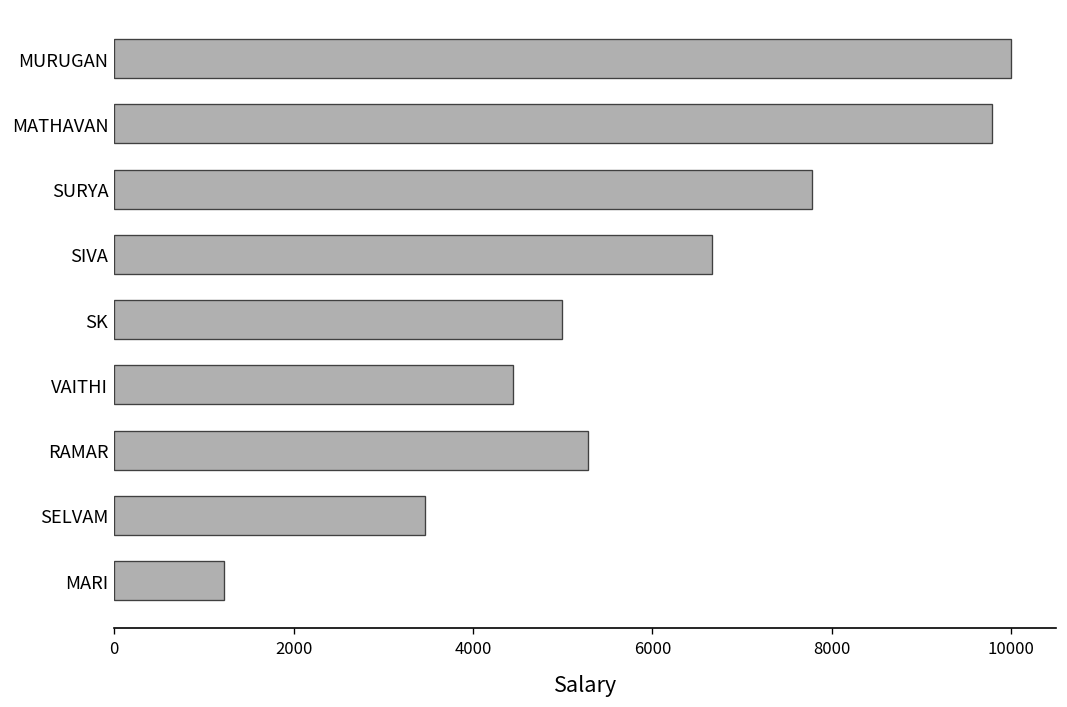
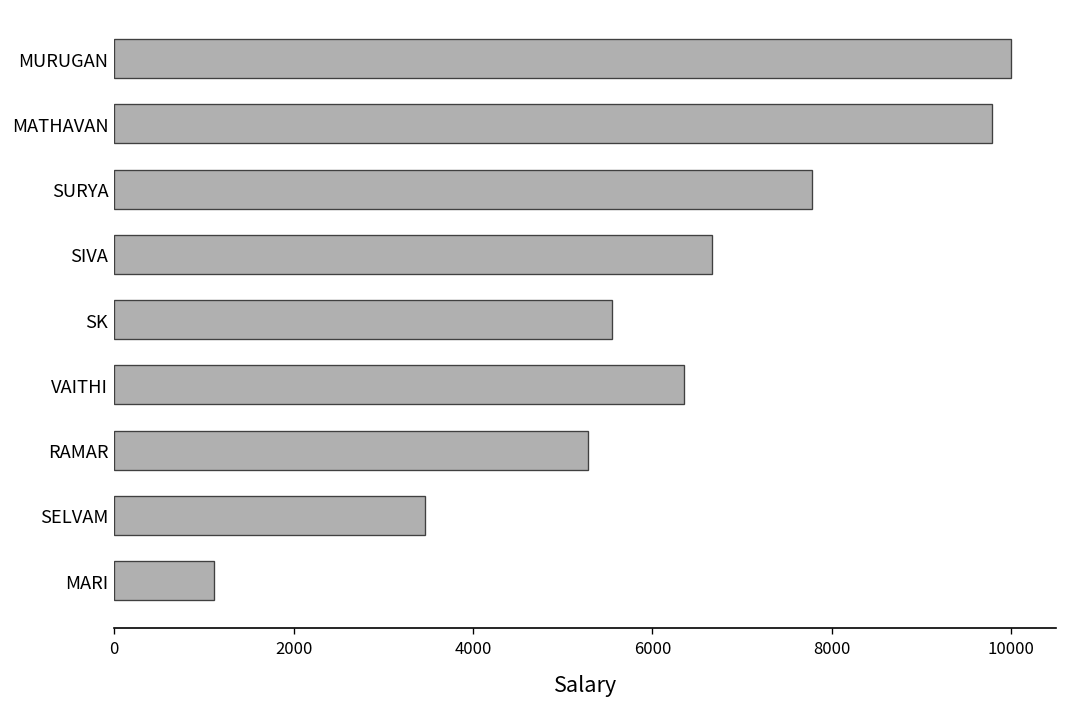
SK: 5000 -> 5600
VAITHI: 4400 -> 6300
MARI: 1200 -> 1100
